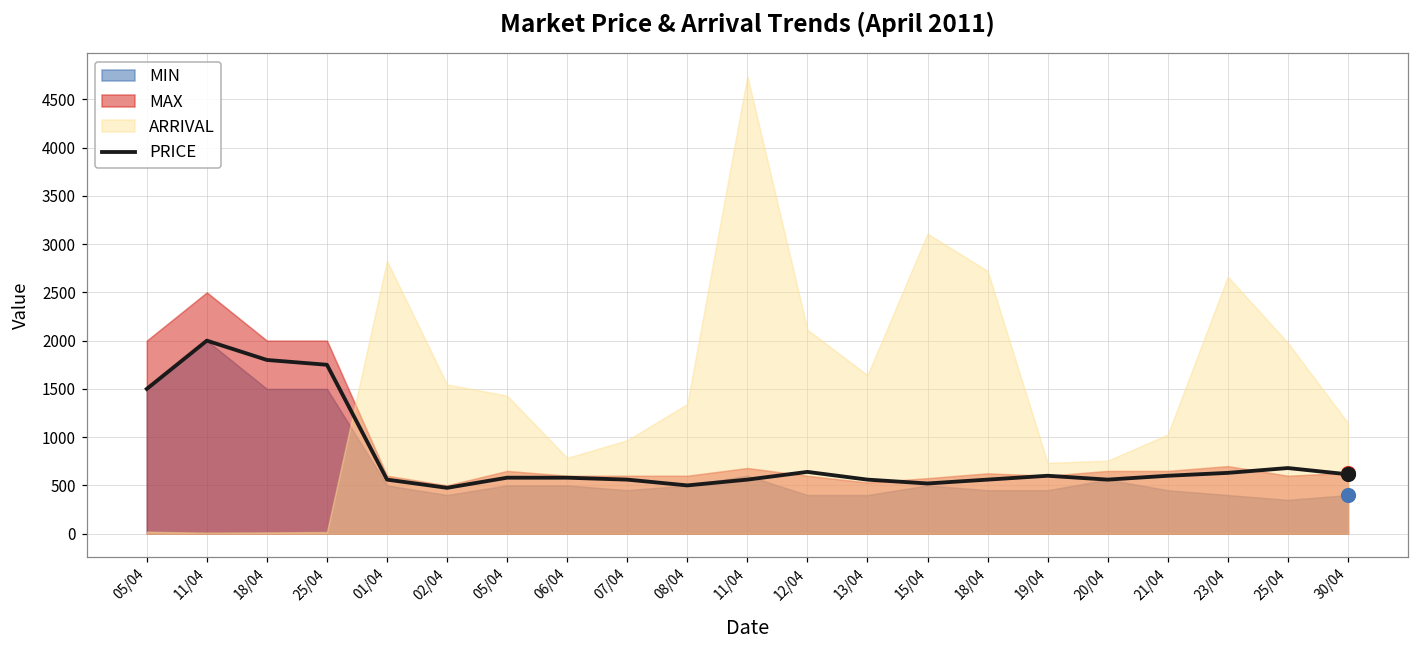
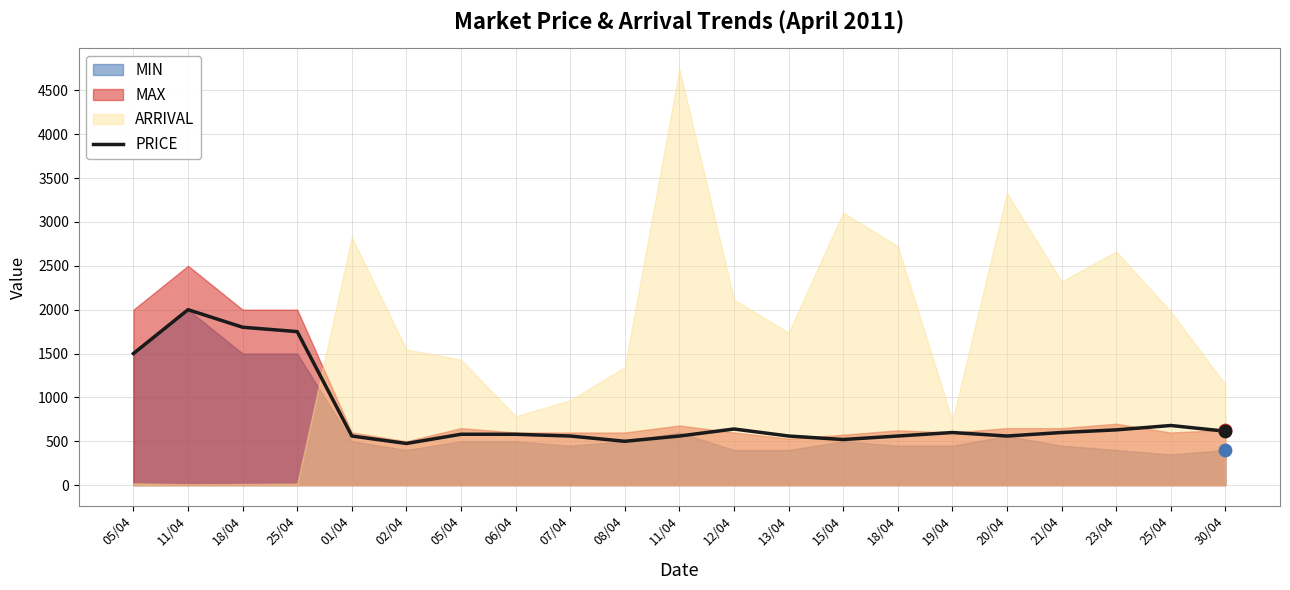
ARRIVAL, 13/04: 1600 -> 1700
ARRIVAL, 20/04: 800 -> 3300
ARRIVAL, 21/04: 1000 -> 2300
